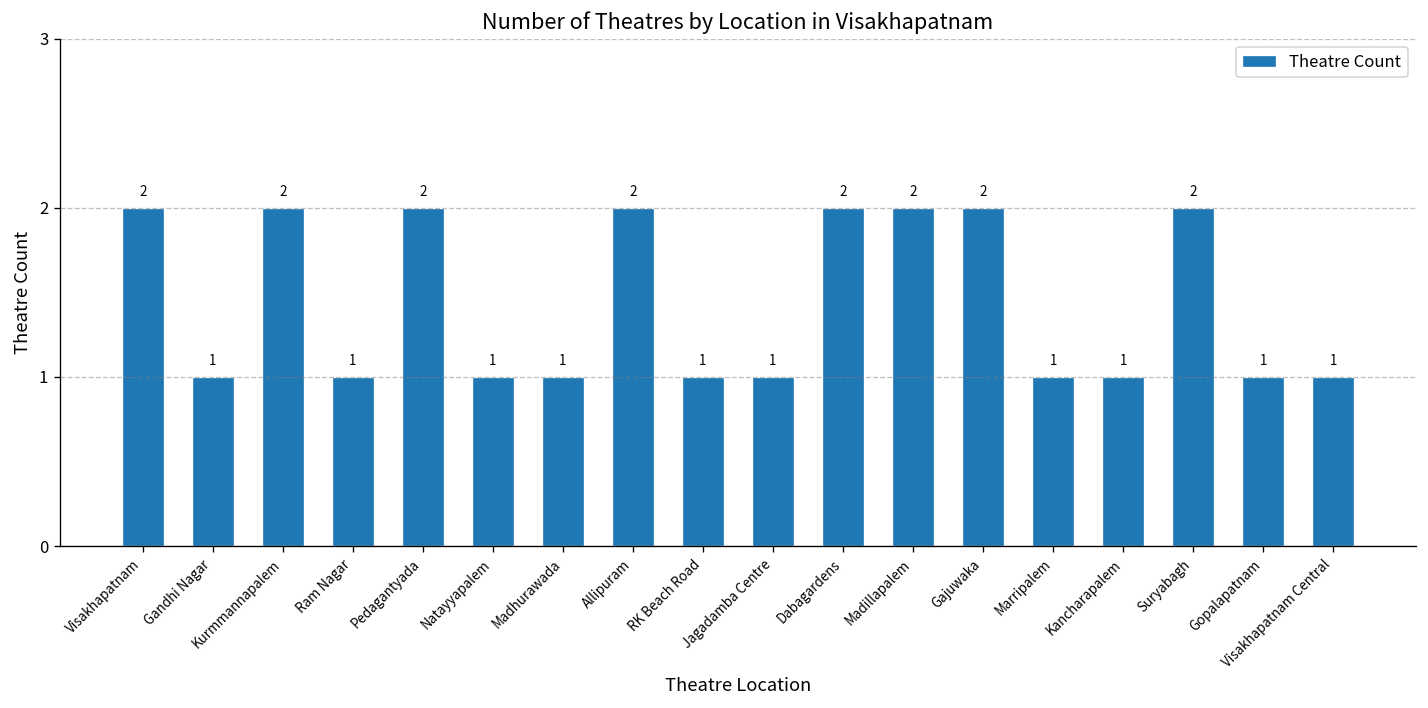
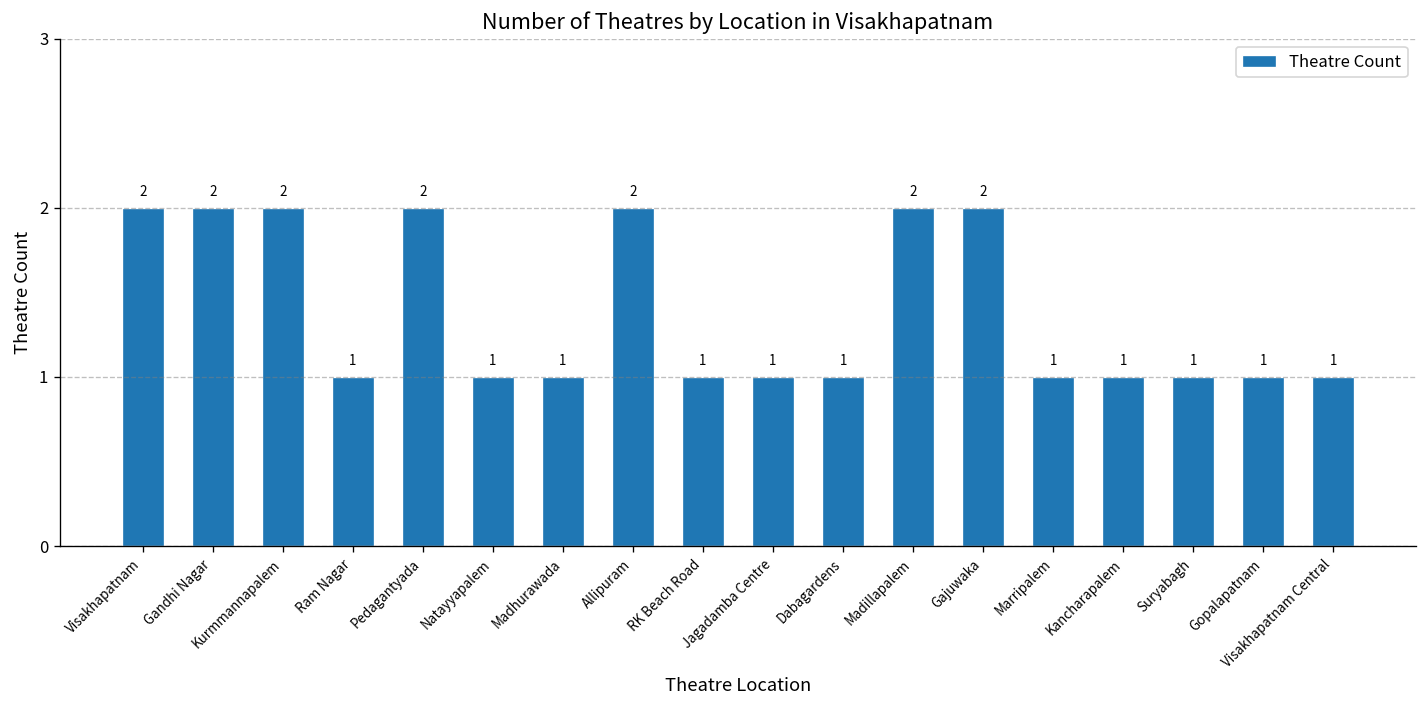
Gandhi Nagar: 1 -> 2
Dabagardens: 2 -> 1
Suryabagh: 2 -> 1
